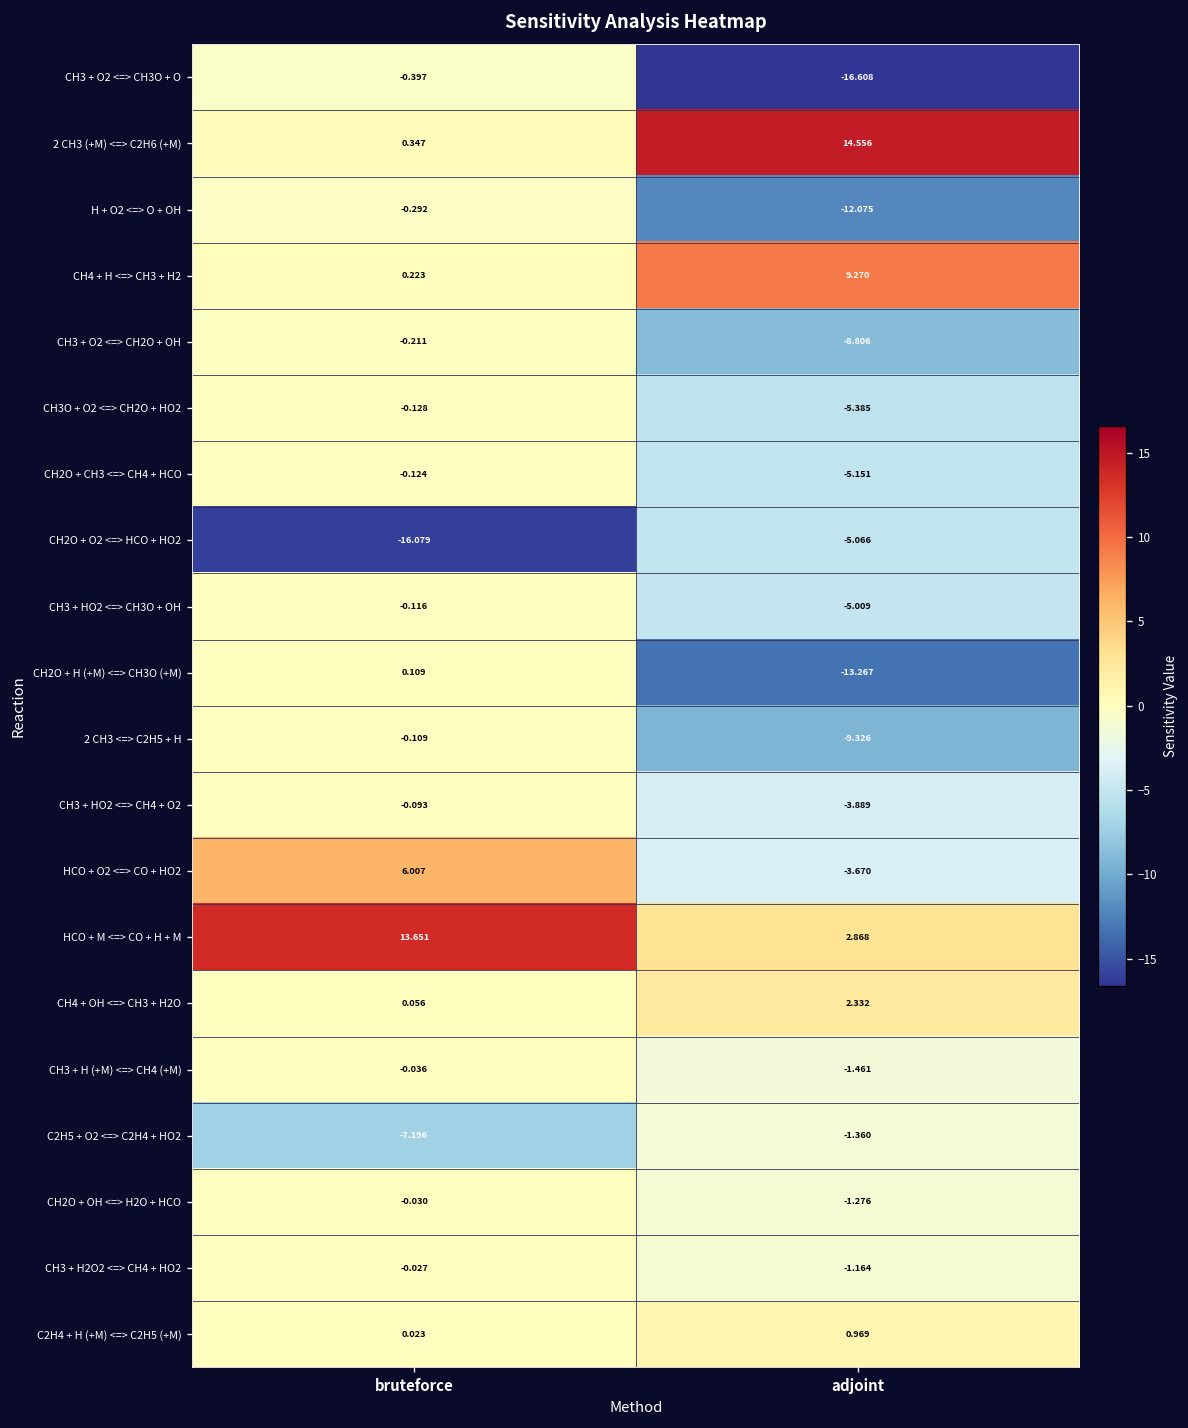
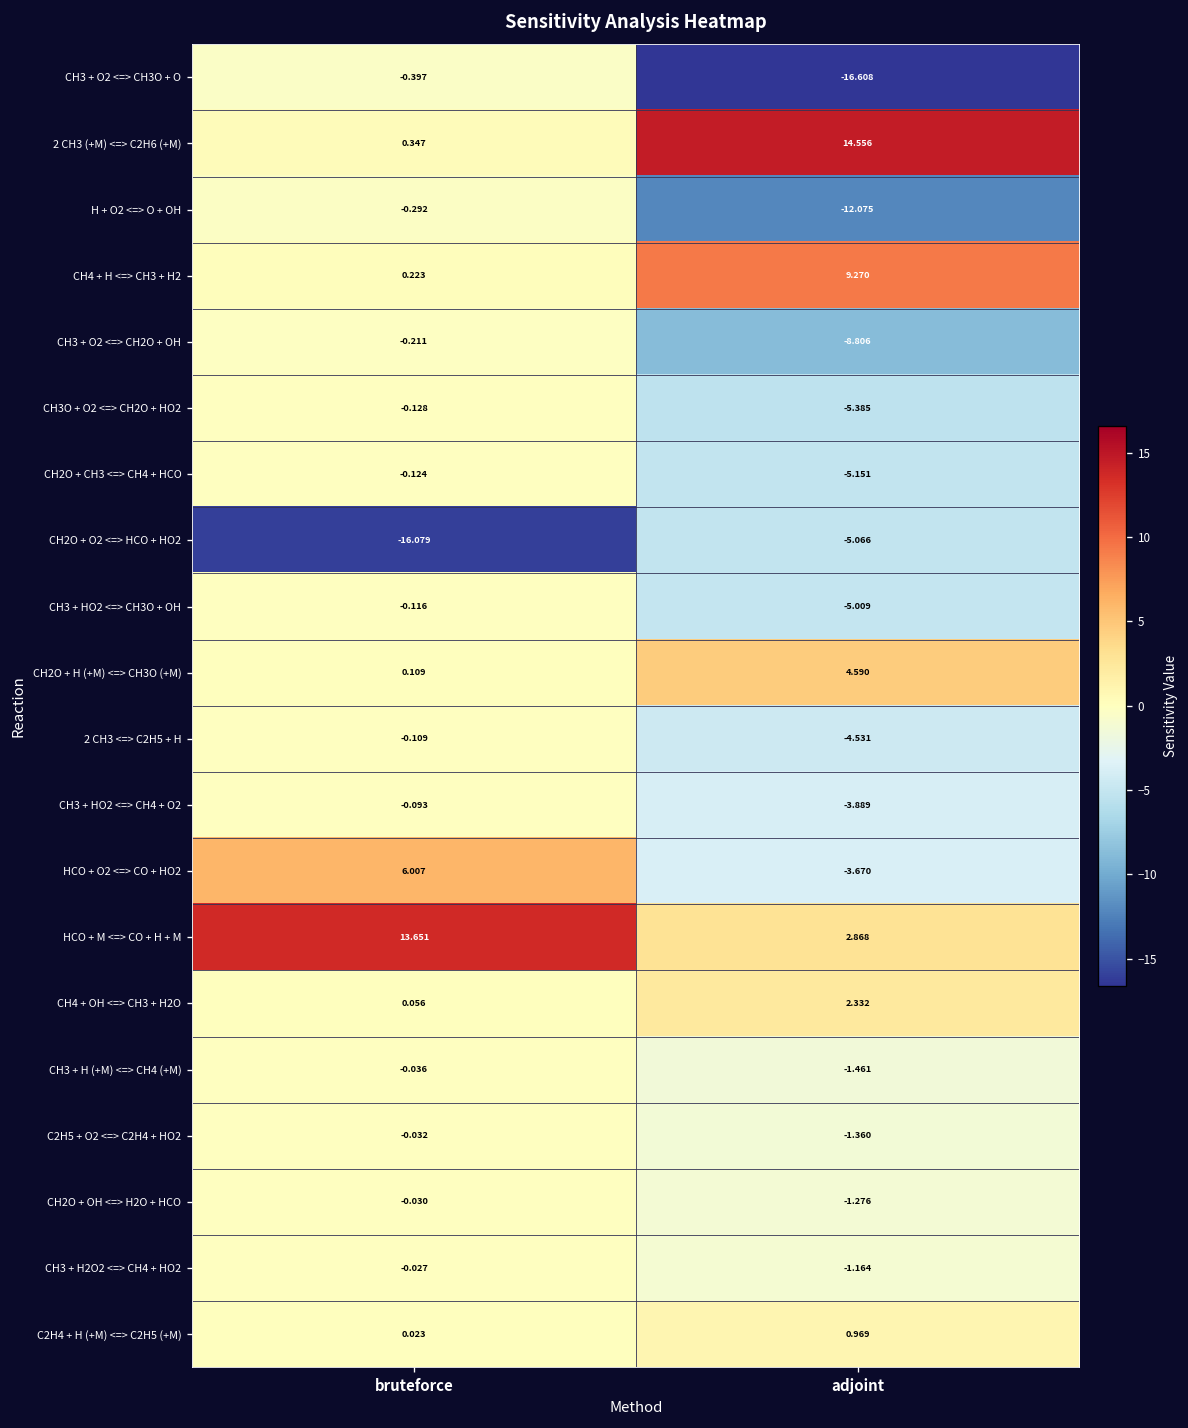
CH2O + H (+M) <=> CH3O (+M), adjoint: -13.267 -> 4.590
2 CH3 <=> C2H5 + H, adjoint: -9.326 -> -4.531
C2H5 + O2 <=> C2H4 + HO2, bruteforce: -7.196 -> -0.032
